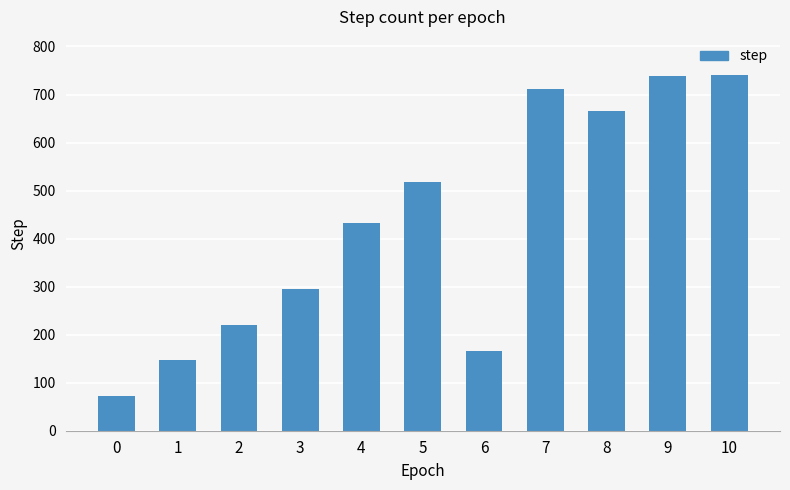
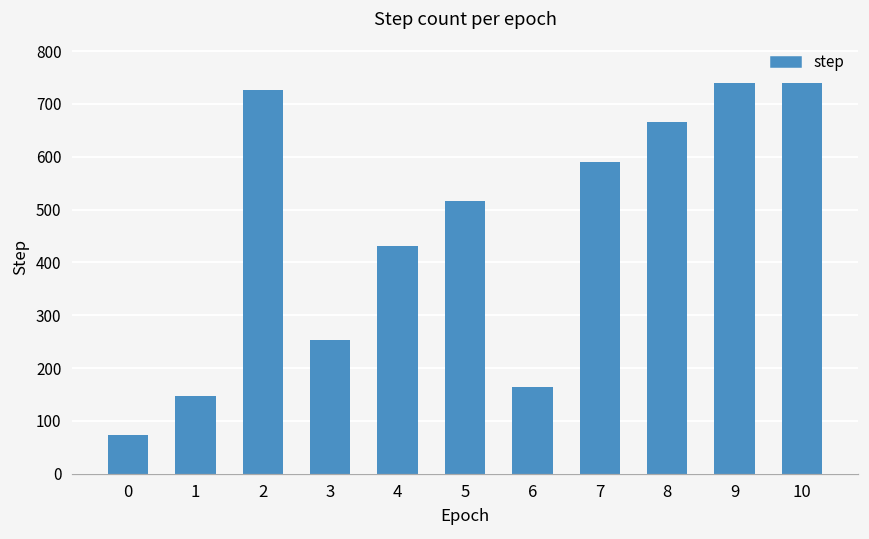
2: 220 -> 730
3: 300 -> 250
7: 710 -> 590
